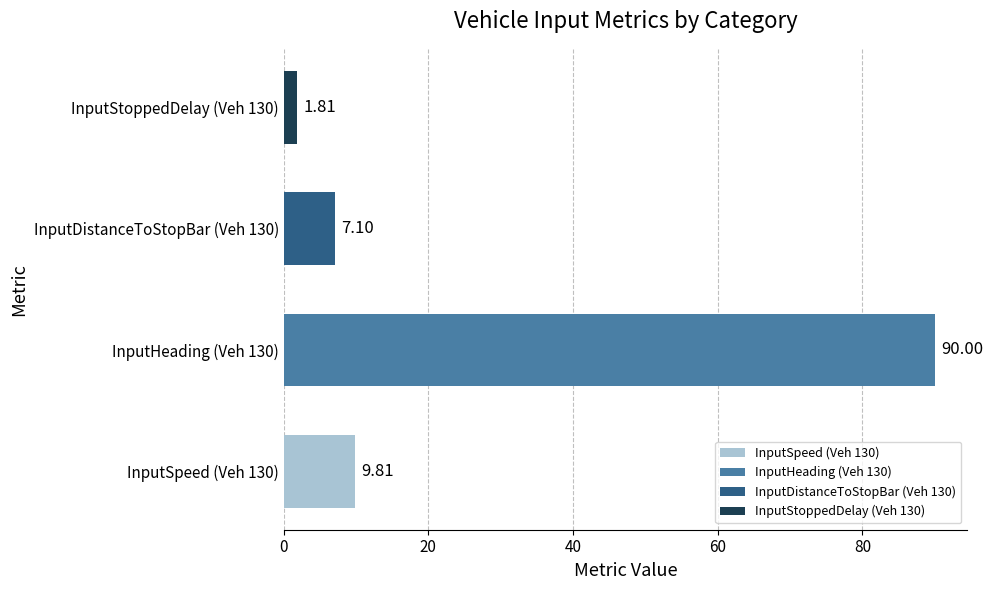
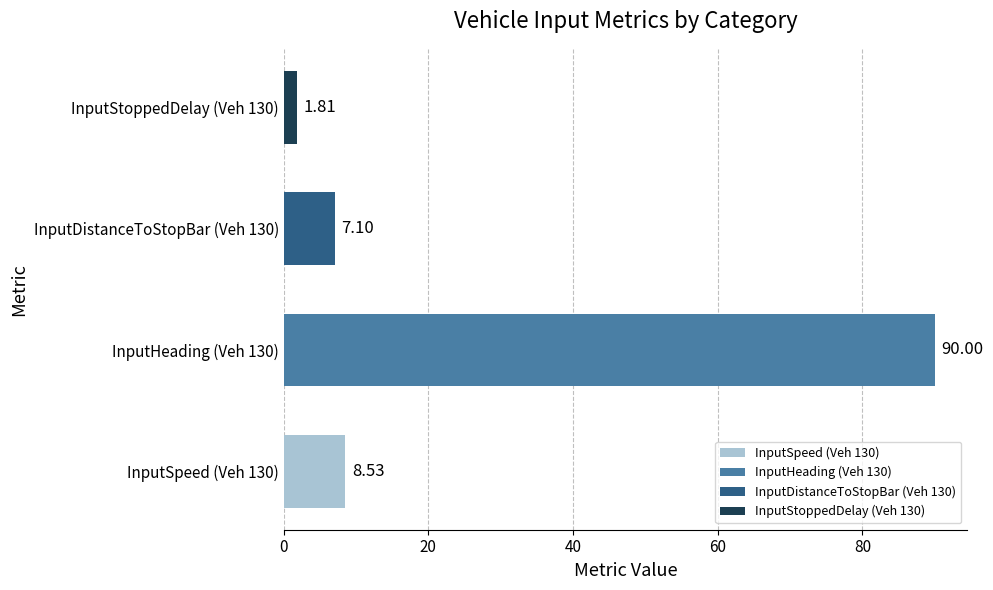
InputSpeed (Veh 130): 9.81 -> 8.53
